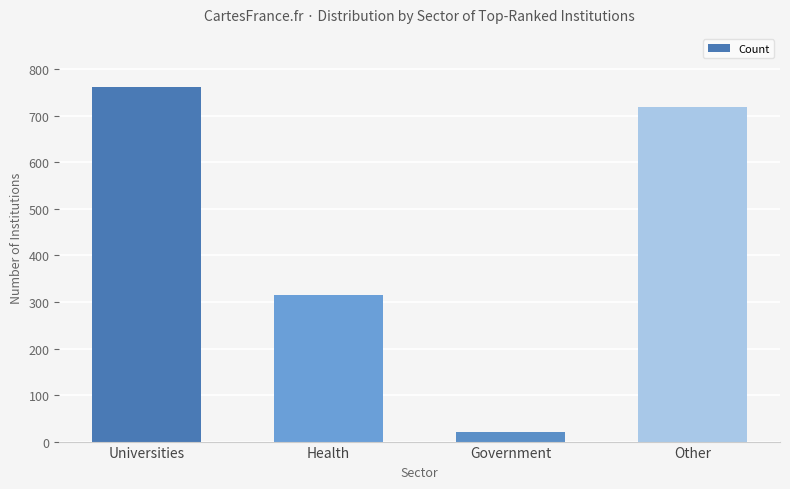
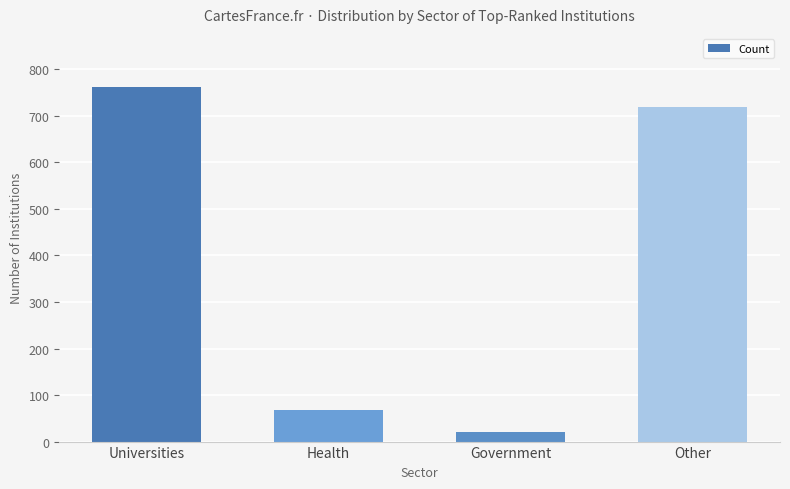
Health: 310 -> 70
